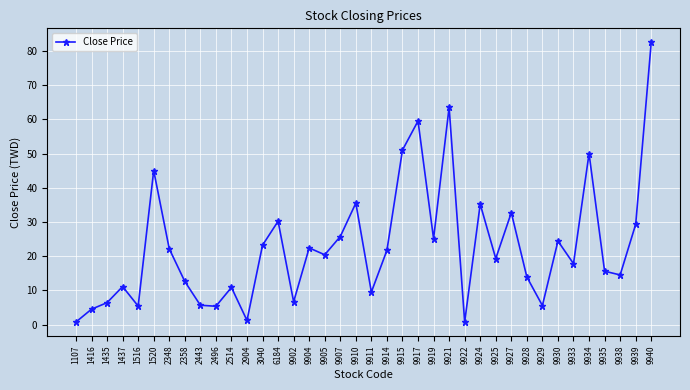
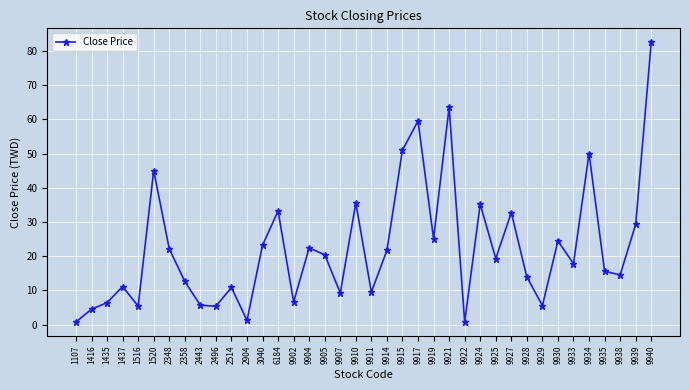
6184: 30 -> 33
9907: 26 -> 9
